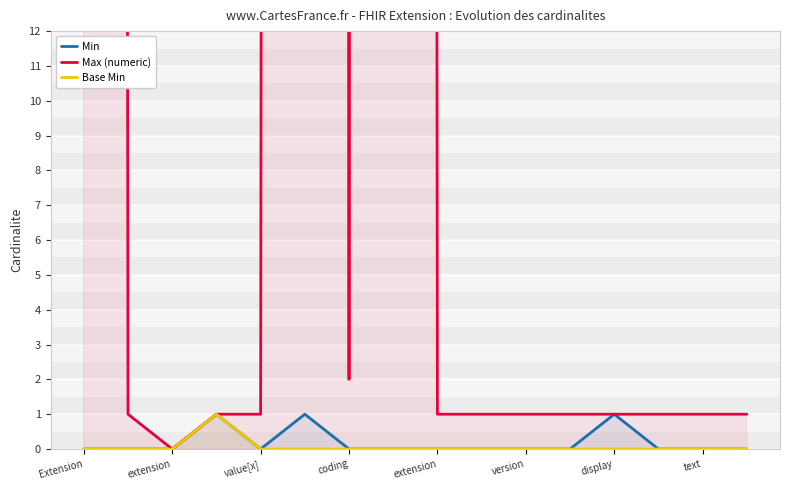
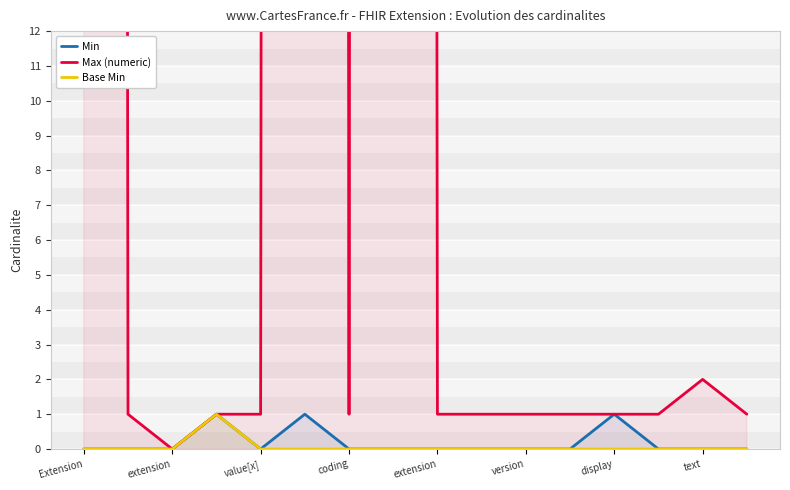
Max (numeric), coding: 2 -> 1
Max (numeric), text: 1 -> 2
